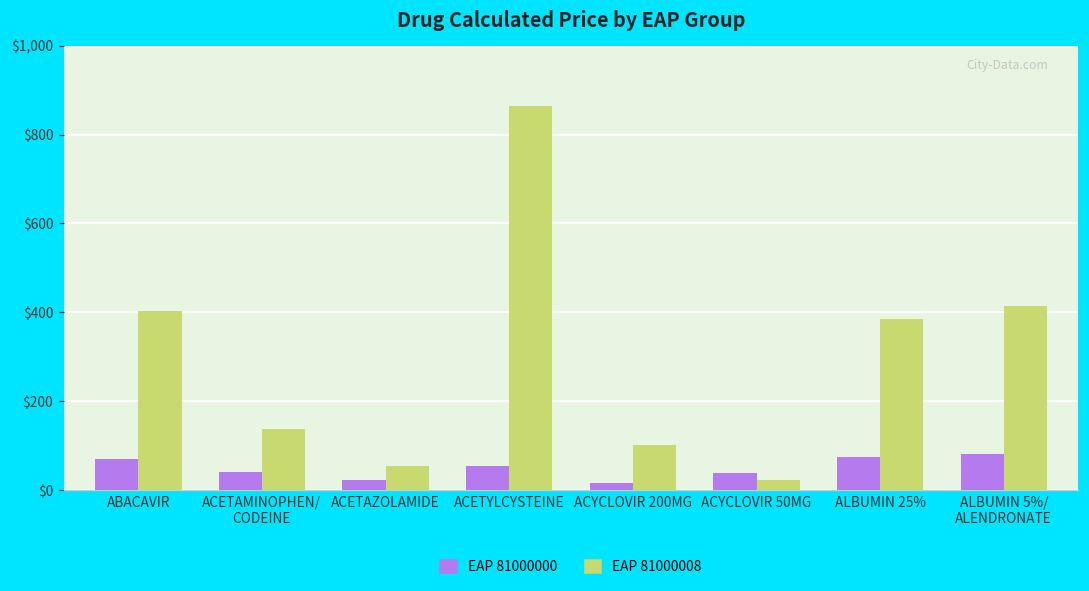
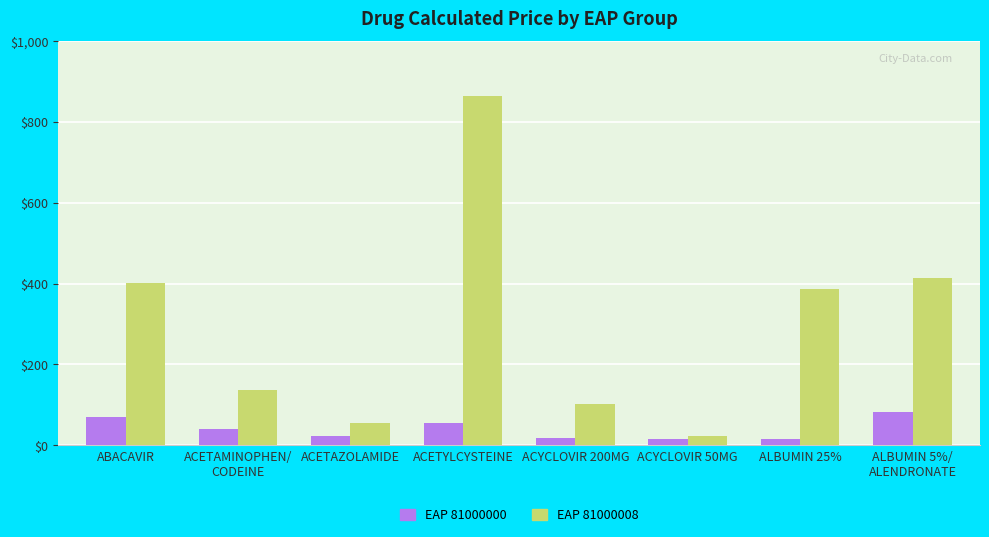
EAP 81000000, ACYCLOVIR 50MG: $40 -> $20
EAP 81000000, ALBUMIN 25%: $70 -> $20
